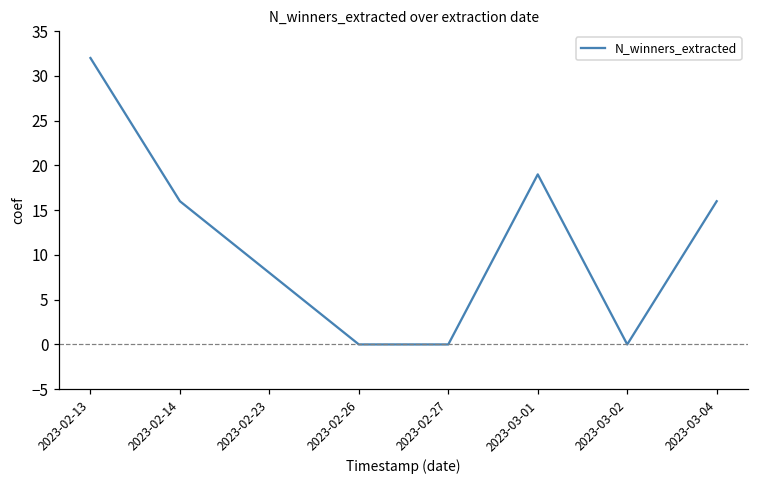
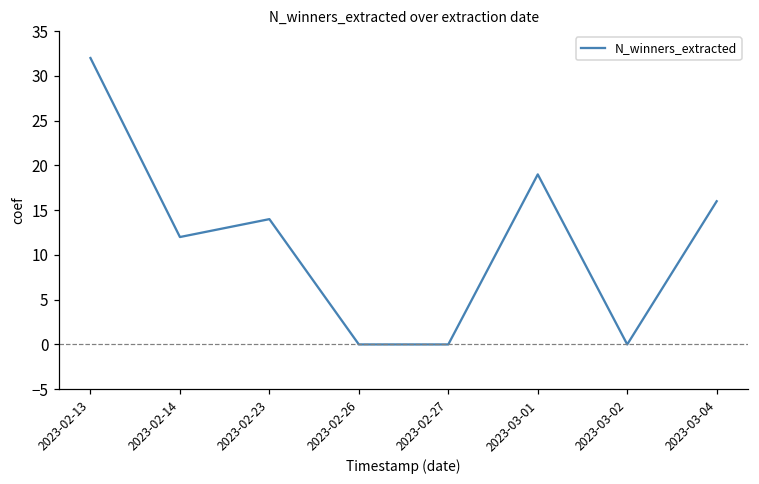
2023-02-14: 16 -> 12
2023-02-23: 8 -> 14
